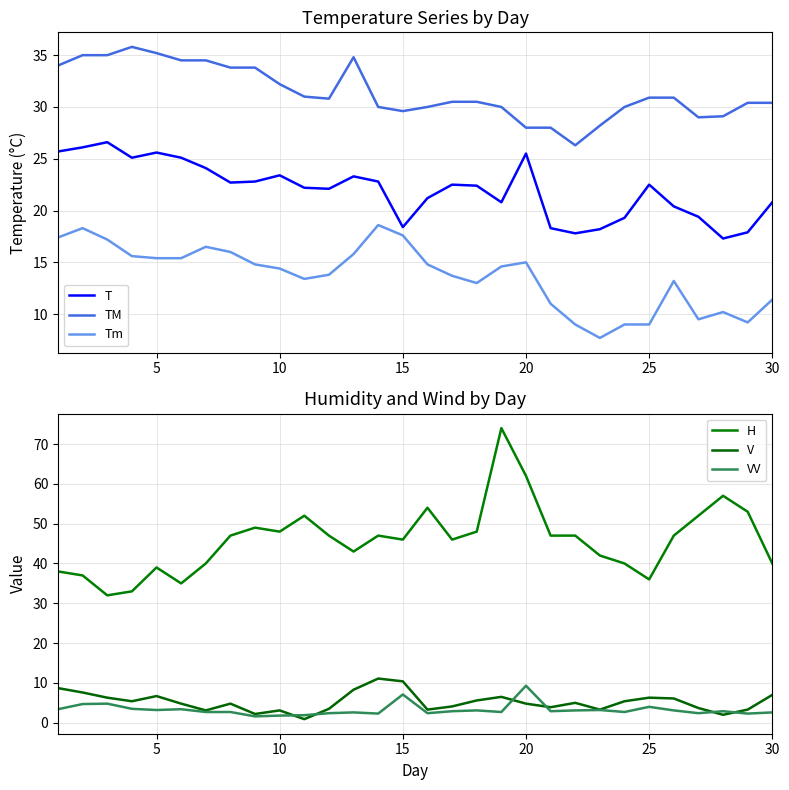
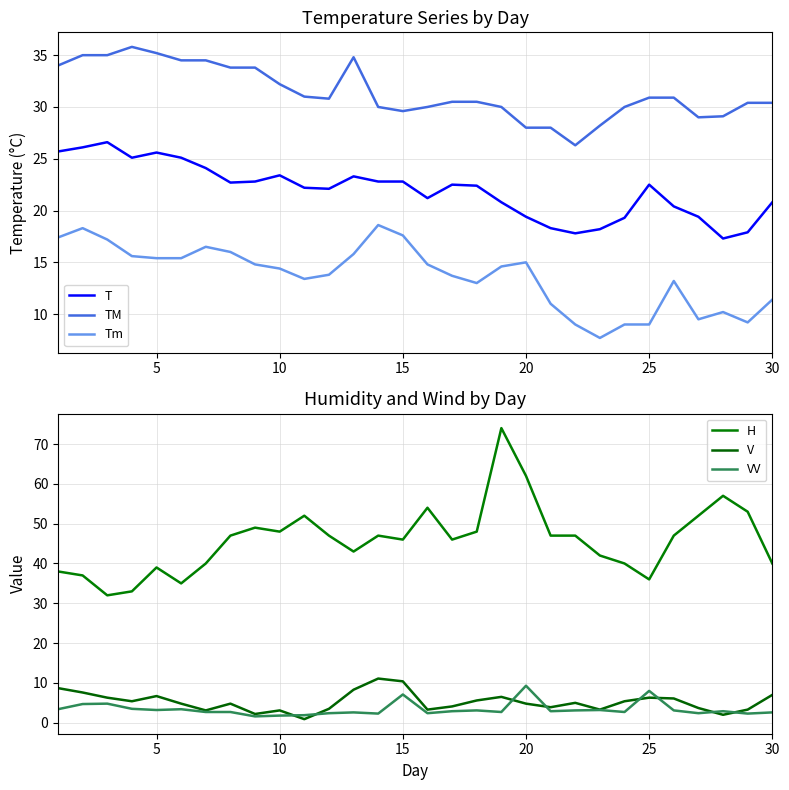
Temperature Series by Day, T, 15: 18.4 -> 22.8
Temperature Series by Day, T, 20: 25.5 -> 19.4
Humidity and Wind by Day, VV, 25: 4 -> 8
